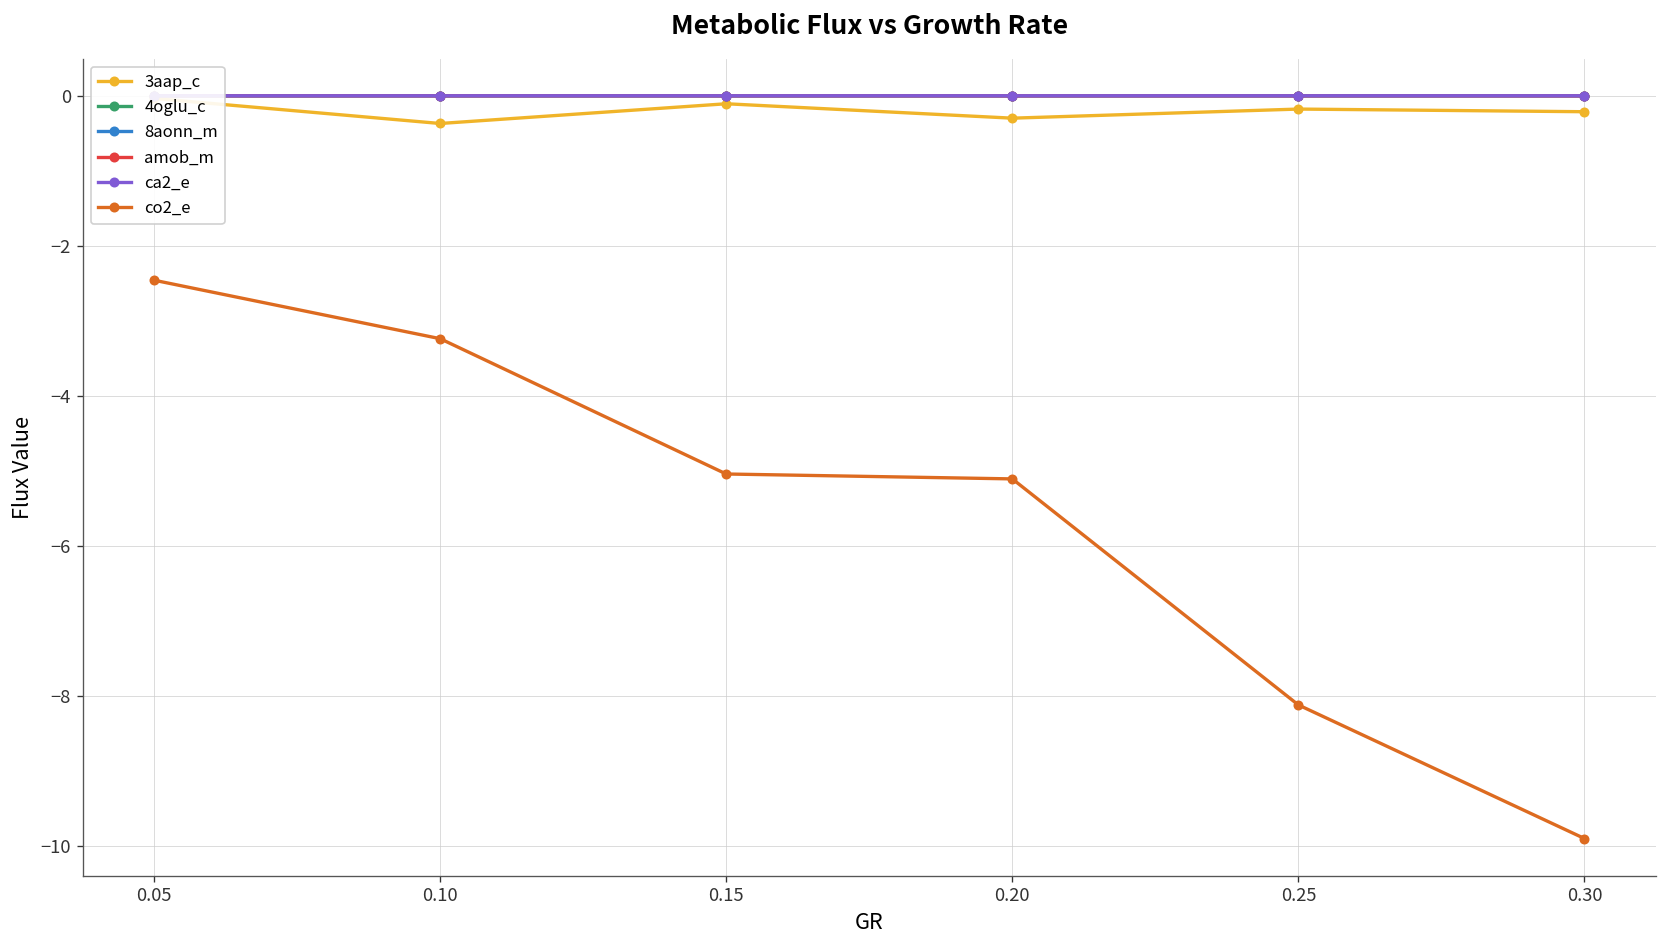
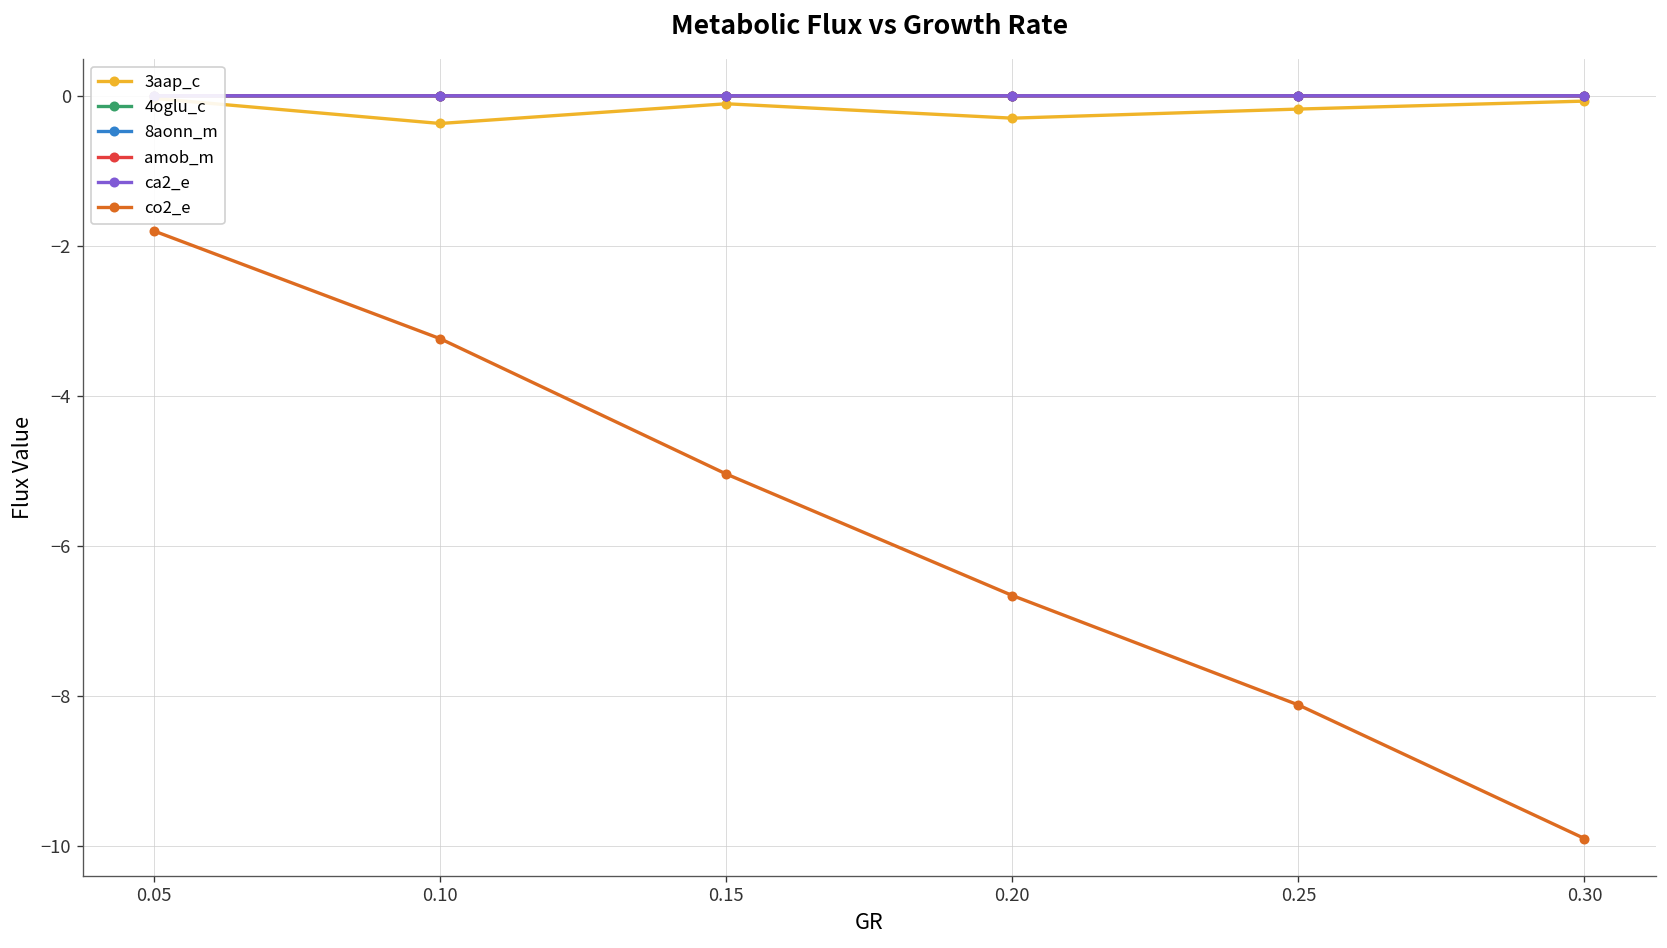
co2_e, 0.05: -2.5 -> -1.8
co2_e, 0.20: -5.1 -> -6.7
3aap_c, 0.30: -0.2 -> -0.1
